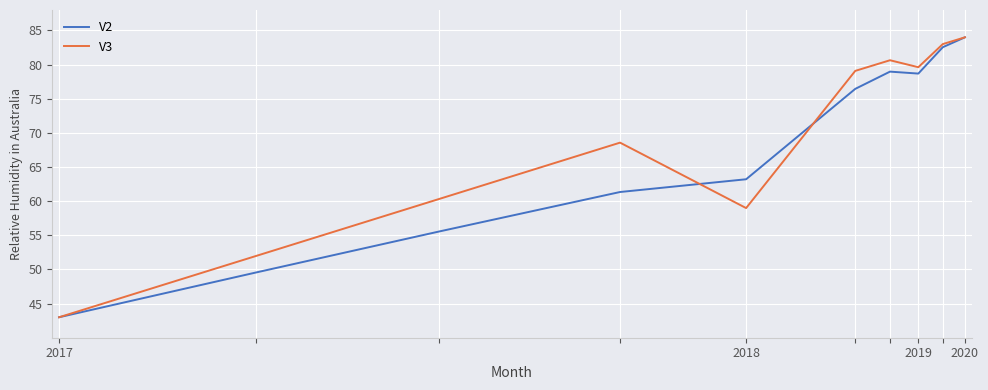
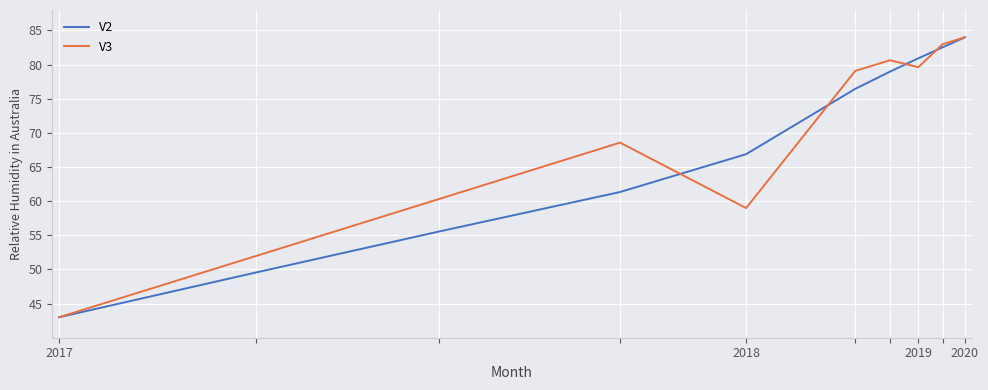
V2, 2018: 63 -> 67
V2, 2019: 79 -> 81
